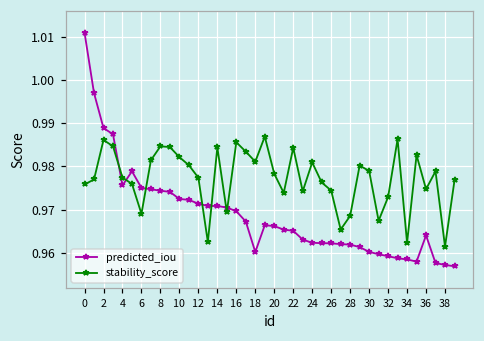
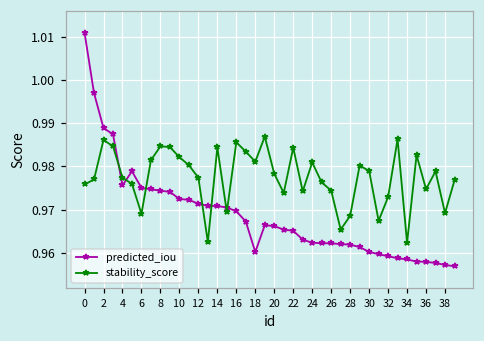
predicted_iou, 36: 0.964 -> 0.958
stability_score, 38: 0.961 -> 0.969
